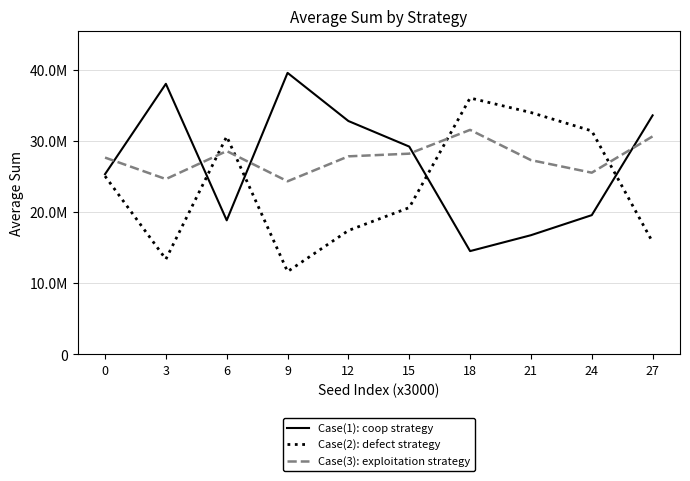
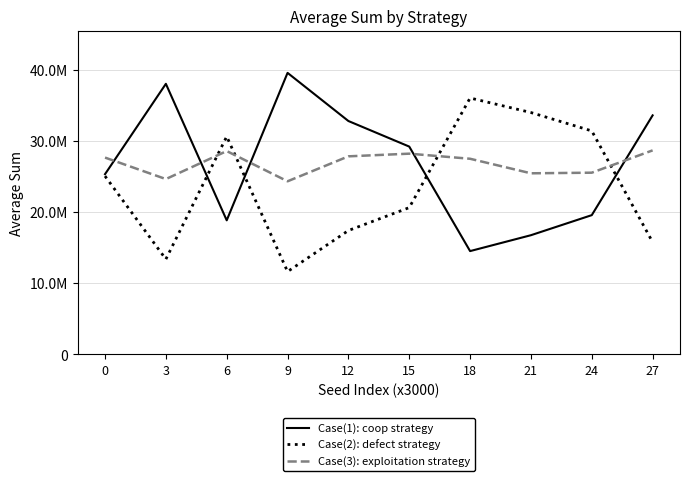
Case(3): exploitation strategy, 18: 32000000 -> 27000000
Case(3): exploitation strategy, 21: 27000000 -> 25000000
Case(3): exploitation strategy, 27: 31000000 -> 29000000
